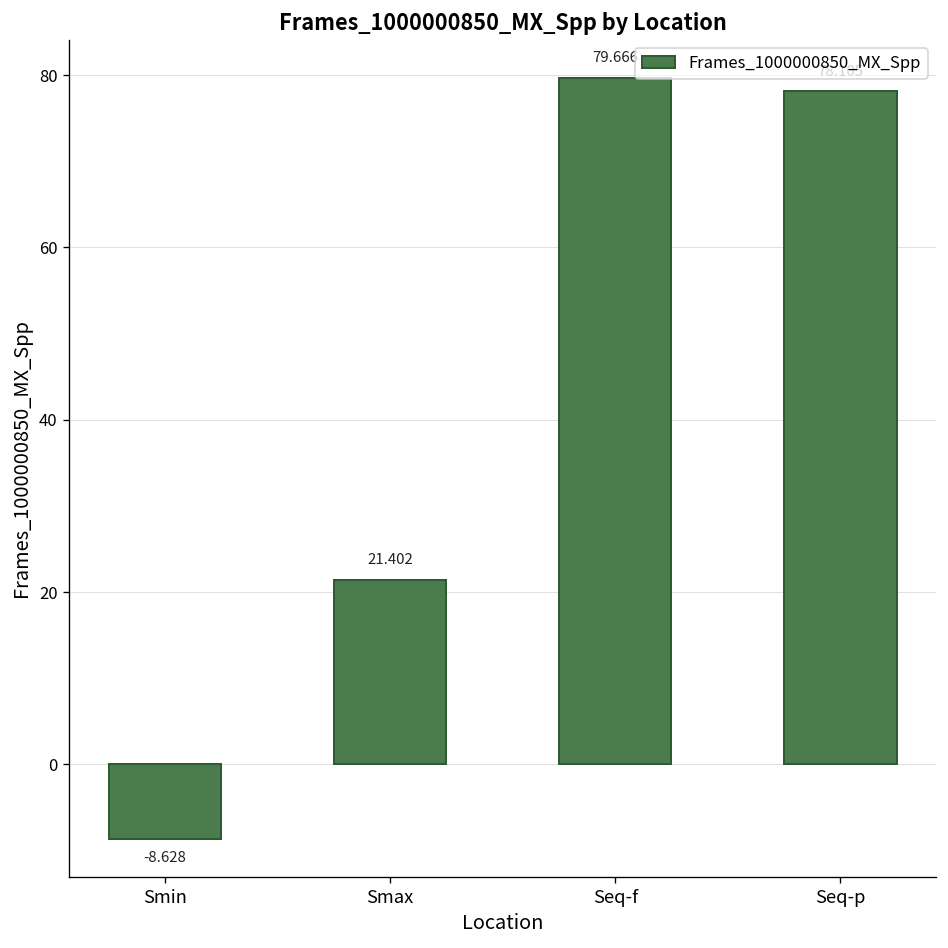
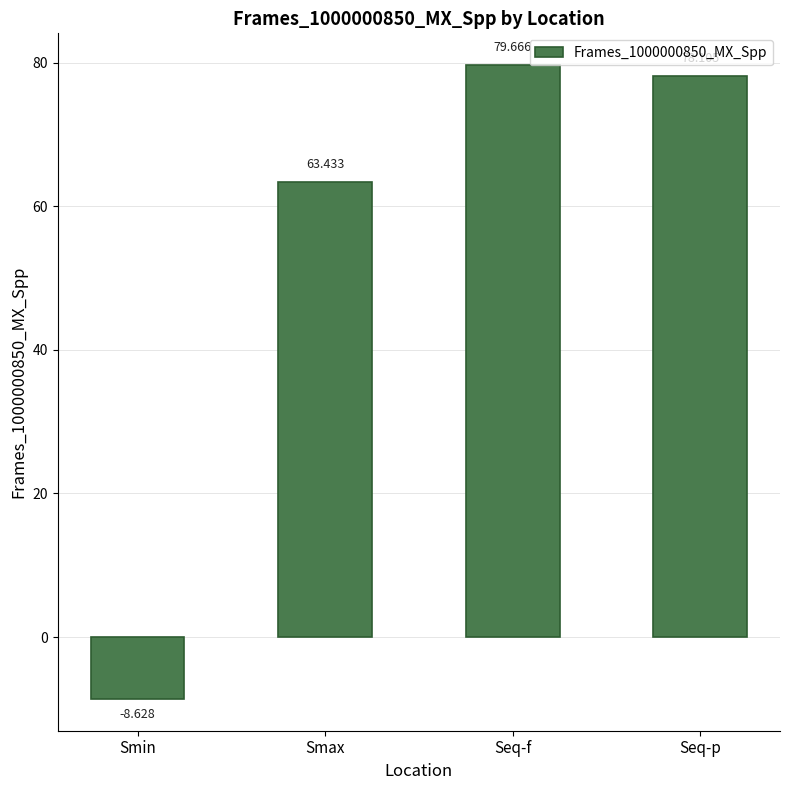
Smax: 21.402 -> 63.433
